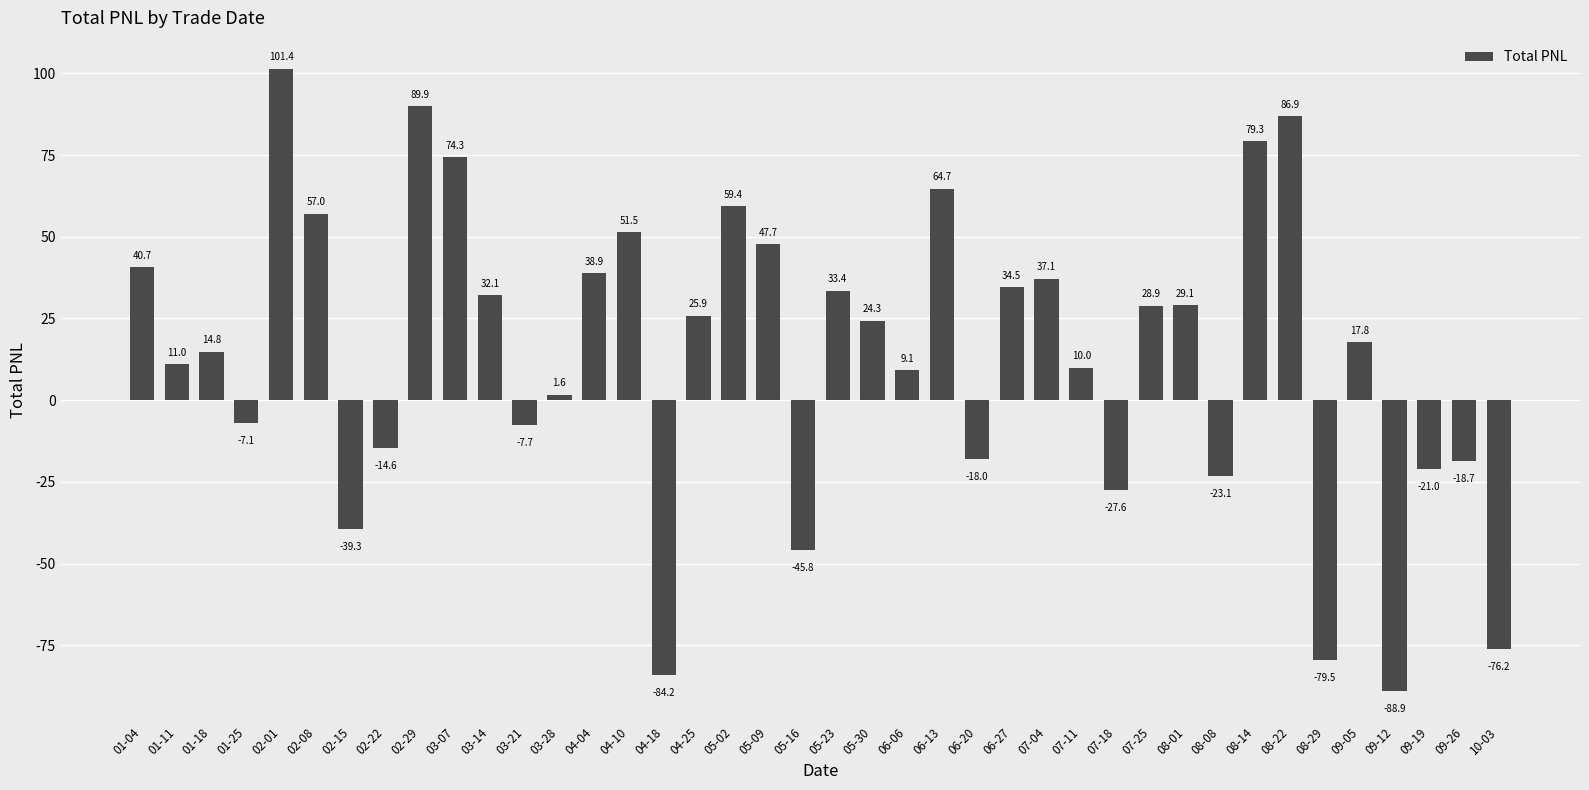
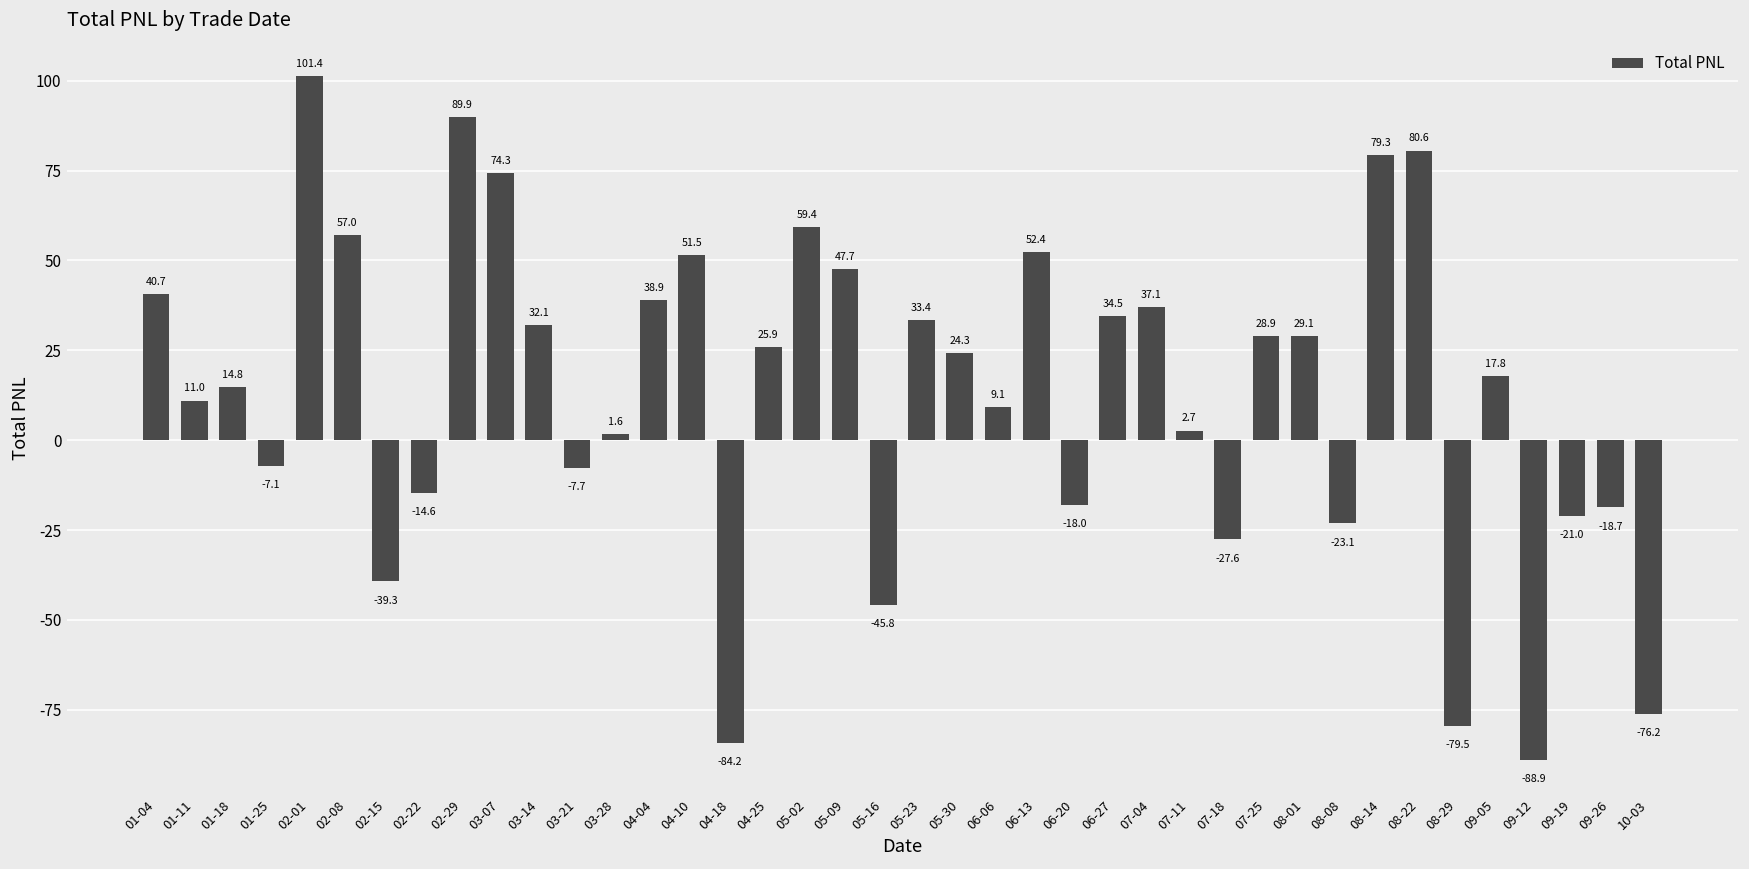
06-13: 64.7 -> 52.4
07-11: 10.0 -> 2.7
08-22: 86.9 -> 80.6
